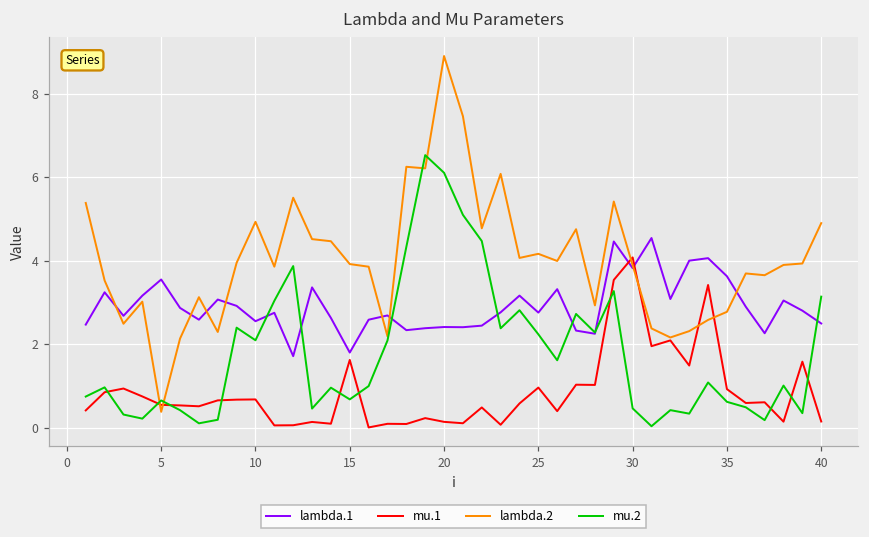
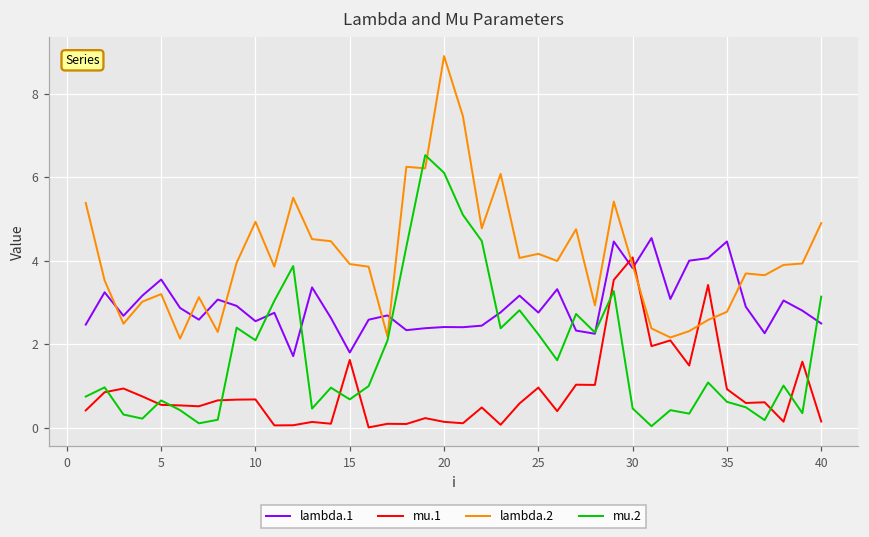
lambda.2, 5: 0.4 -> 3.2
lambda.1, 35: 3.6 -> 4.5
